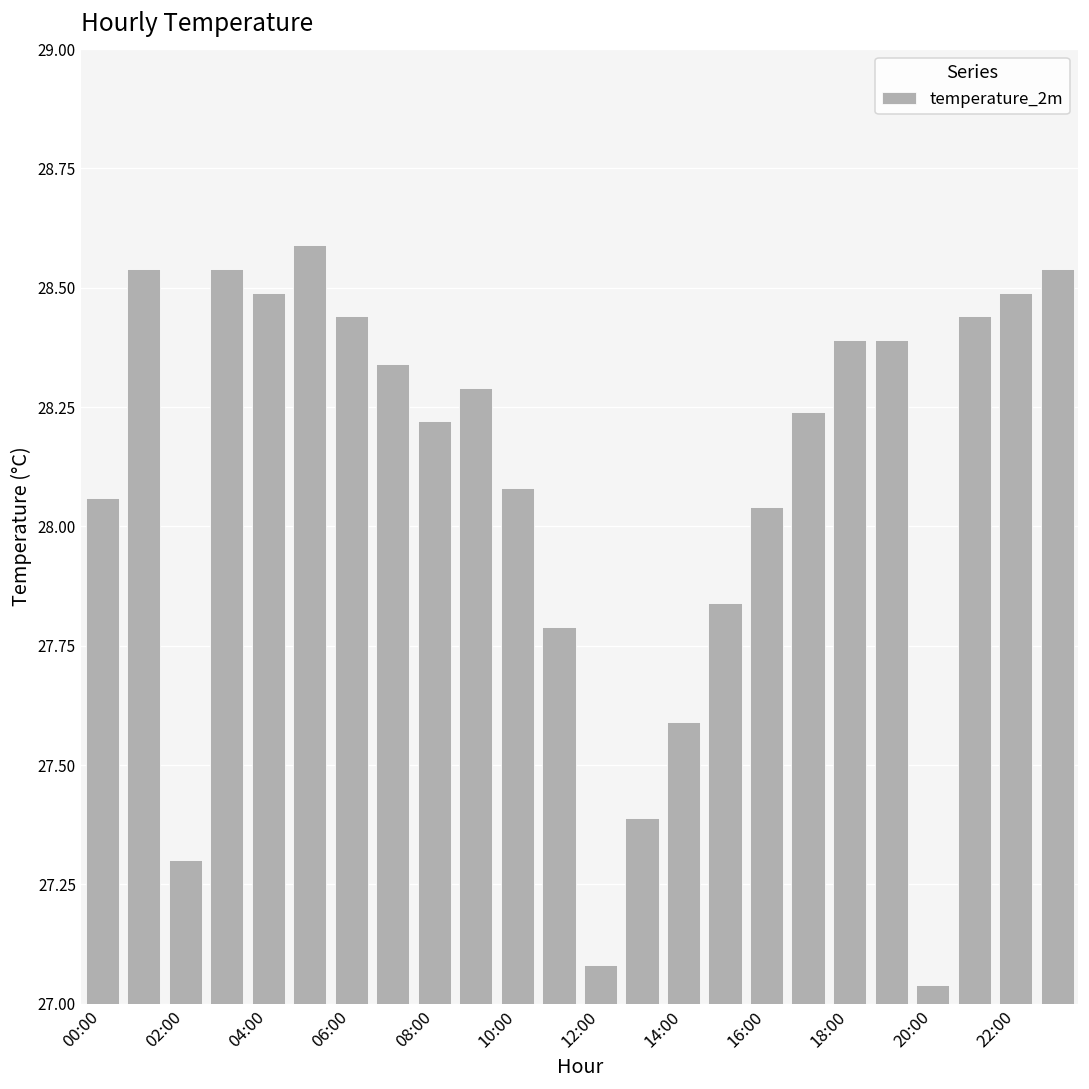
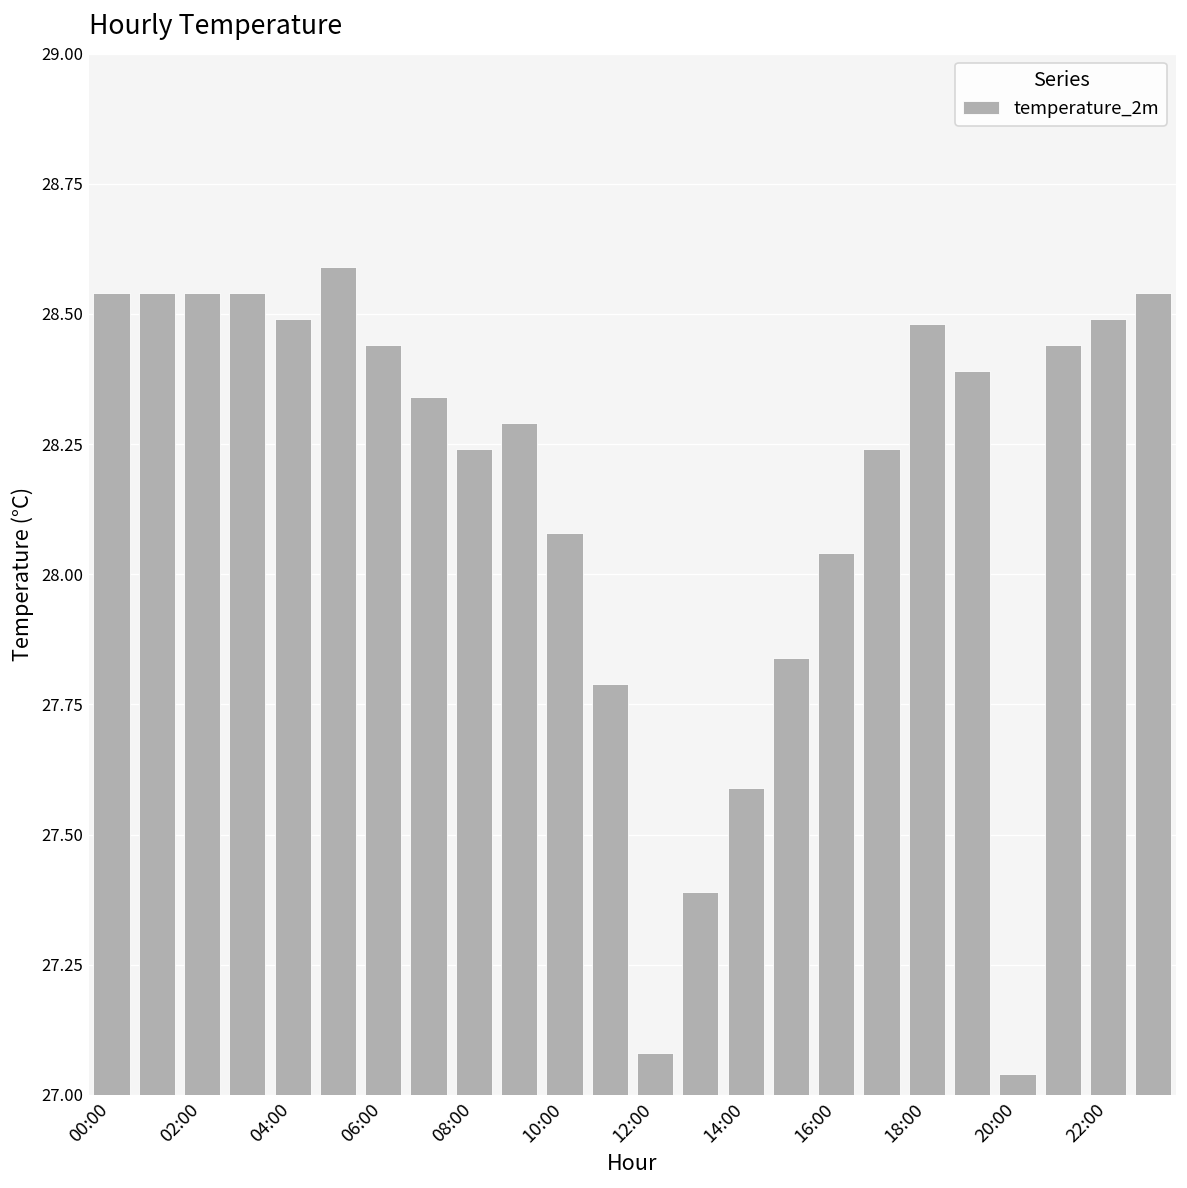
00:00: 28.06 -> 28.54
02:00: 27.30 -> 28.54
08:00: 28.22 -> 28.24
18:00: 28.39 -> 28.48
